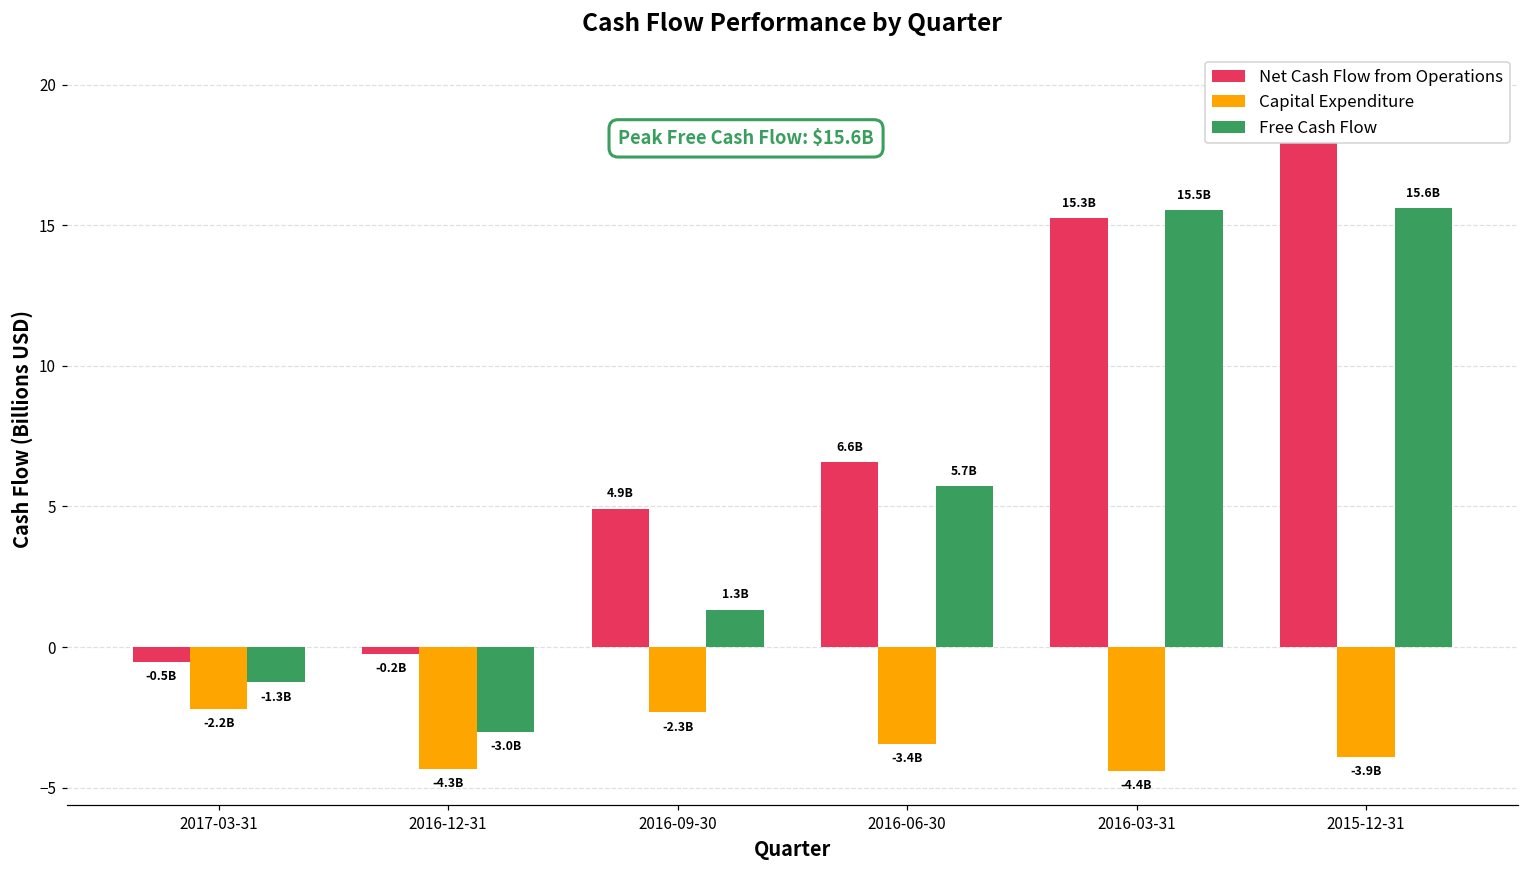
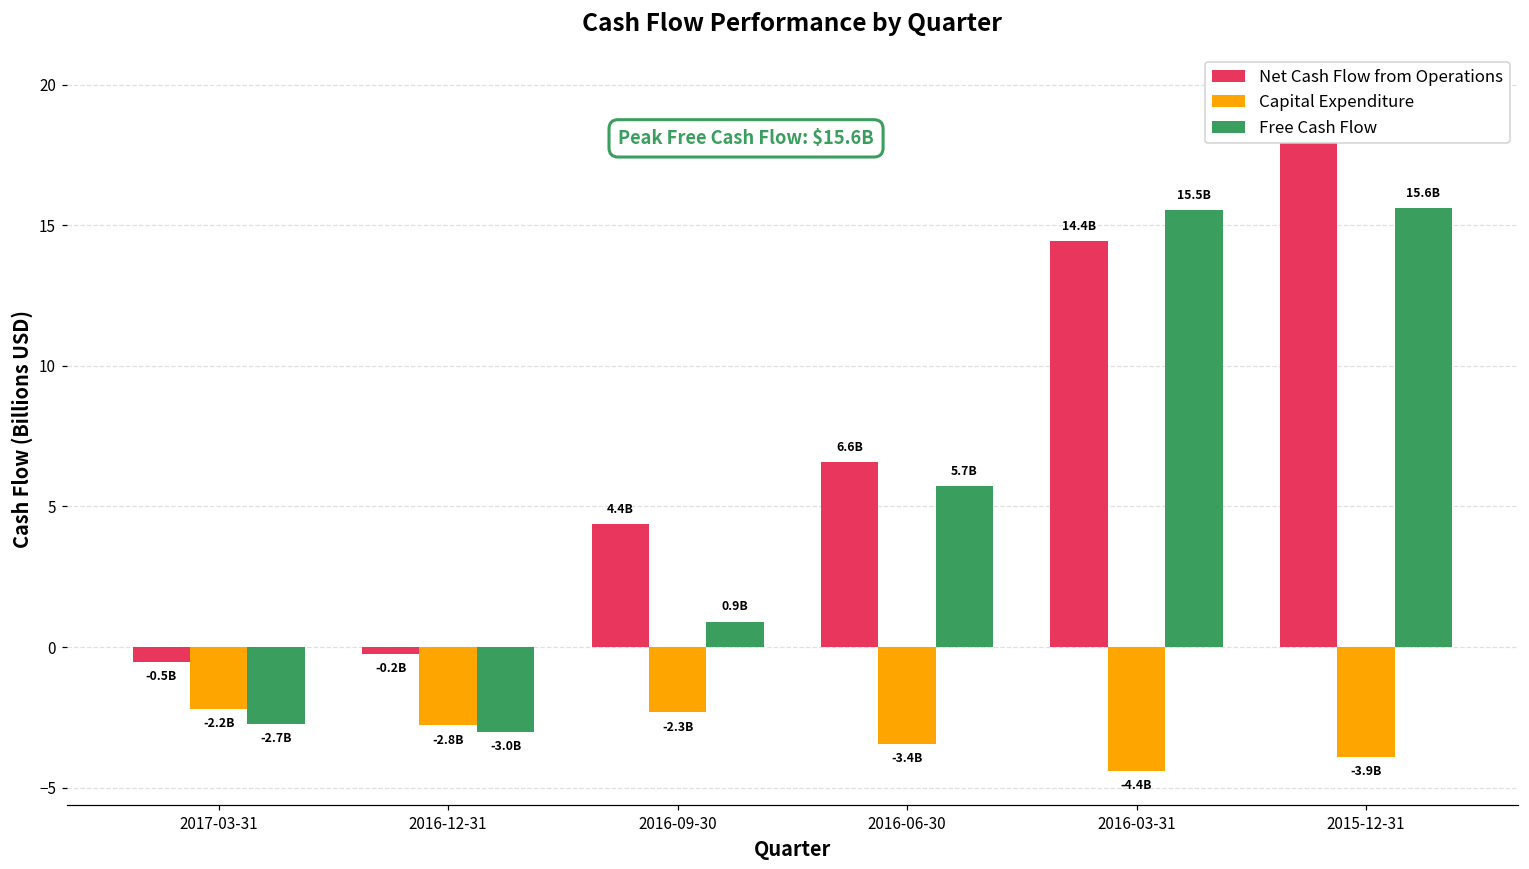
Free Cash Flow, 2017-03-31: -1.3B -> -2.7B
Capital Expenditure, 2016-12-31: -4.3B -> -2.8B
Net Cash Flow from Operations, 2016-09-30: 4.9B -> 4.4B
Free Cash Flow, 2016-09-30: 1.3B -> 0.9B
Net Cash Flow from Operations, 2016-03-31: 15.3B -> 14.4B
